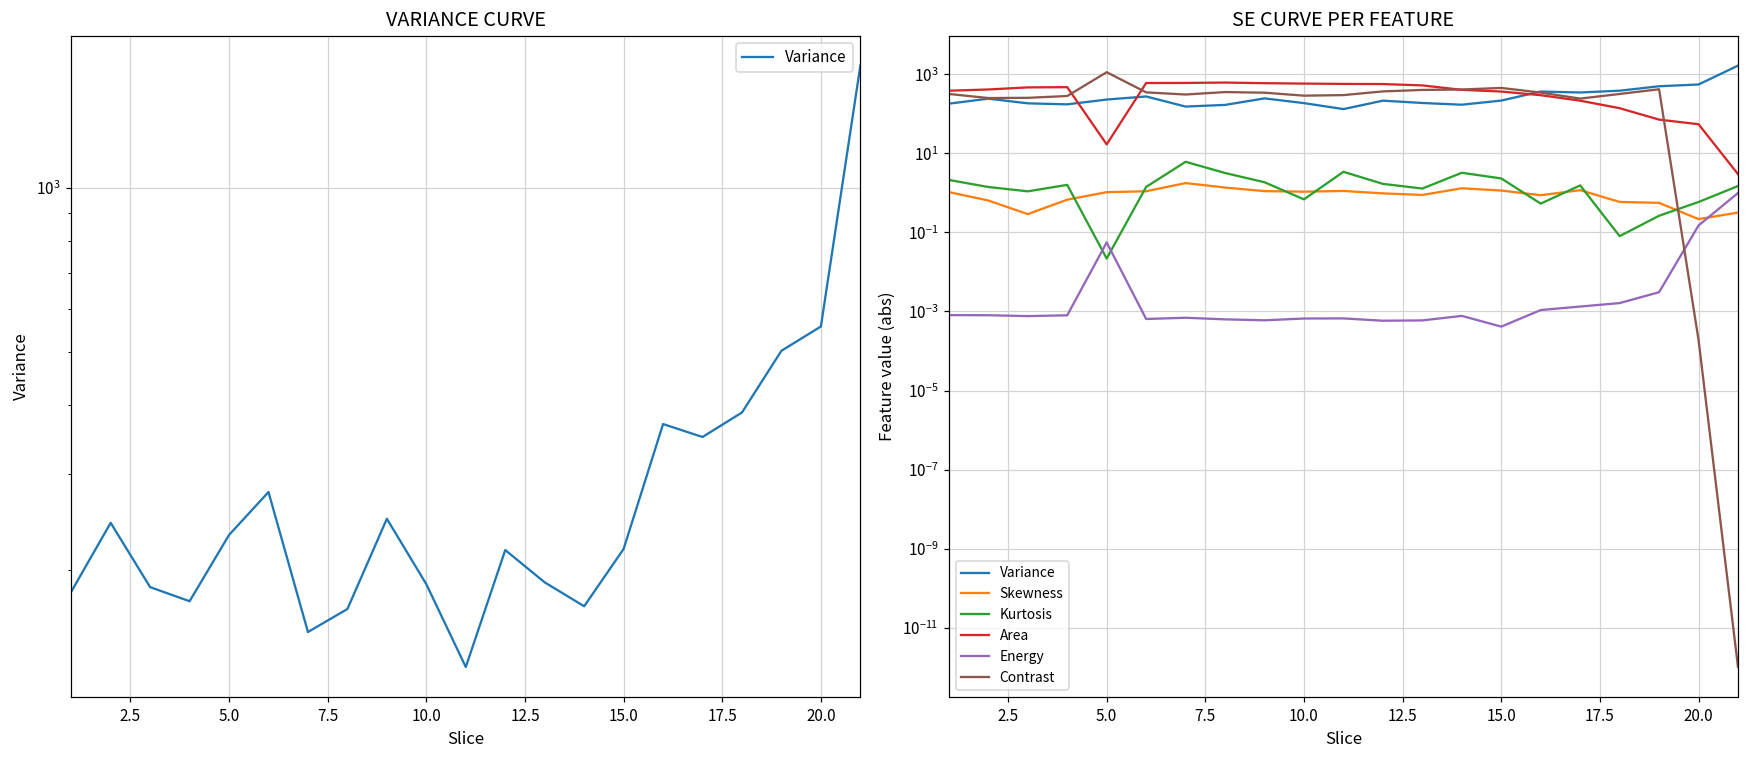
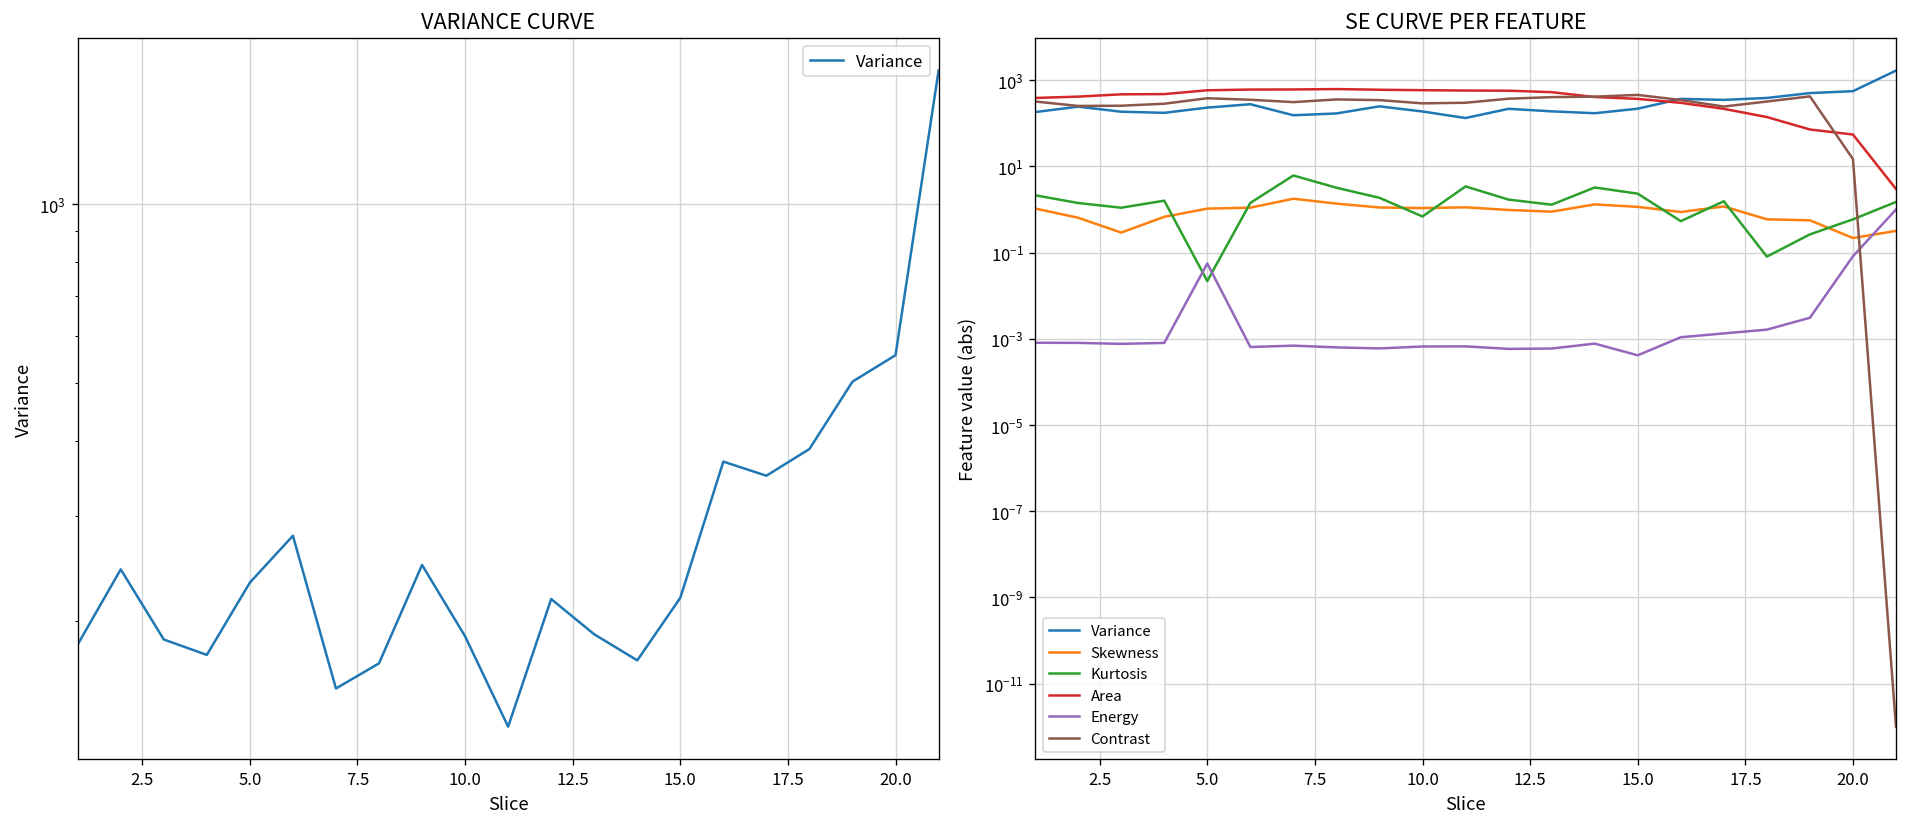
SE CURVE PER FEATURE, Area, 5.0: 20 -> 600
SE CURVE PER FEATURE, Contrast, 5.0: 1100 -> 400
SE CURVE PER FEATURE, Energy, 20.0: 0.15 -> 0.08
SE CURVE PER FEATURE, Contrast, 20.0: 0.0002 -> 15
